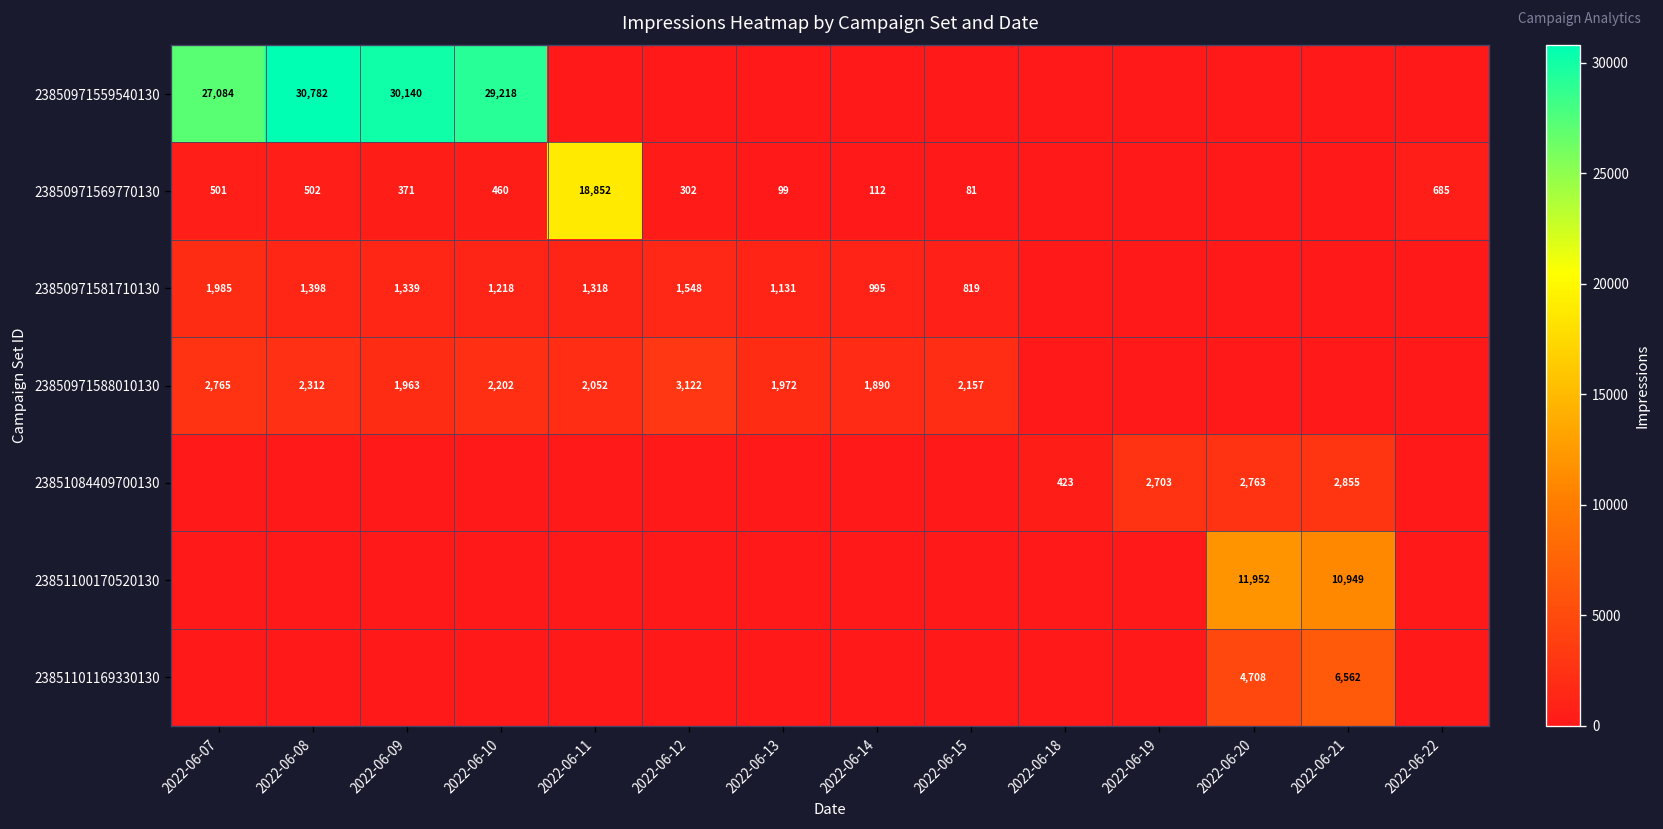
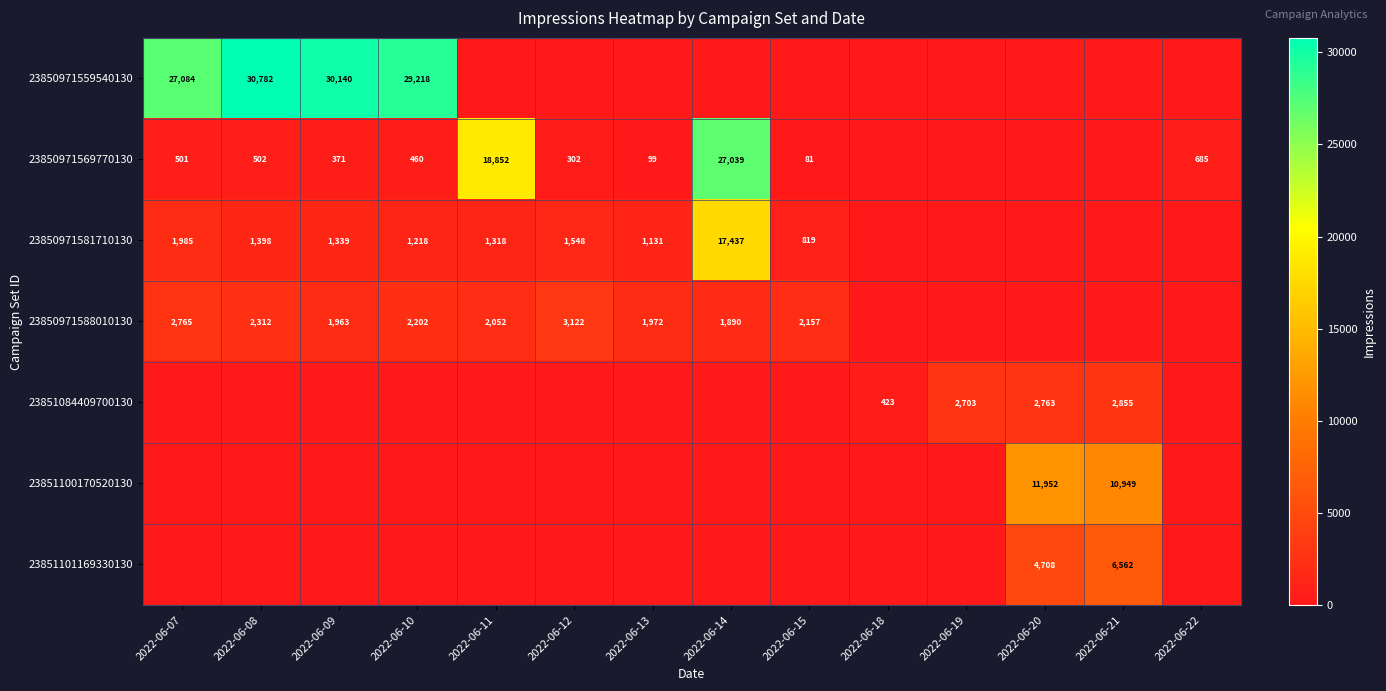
23850971569770130, 2022-06-14: 112 -> 27,039
23850971581710130, 2022-06-14: 995 -> 17,437
